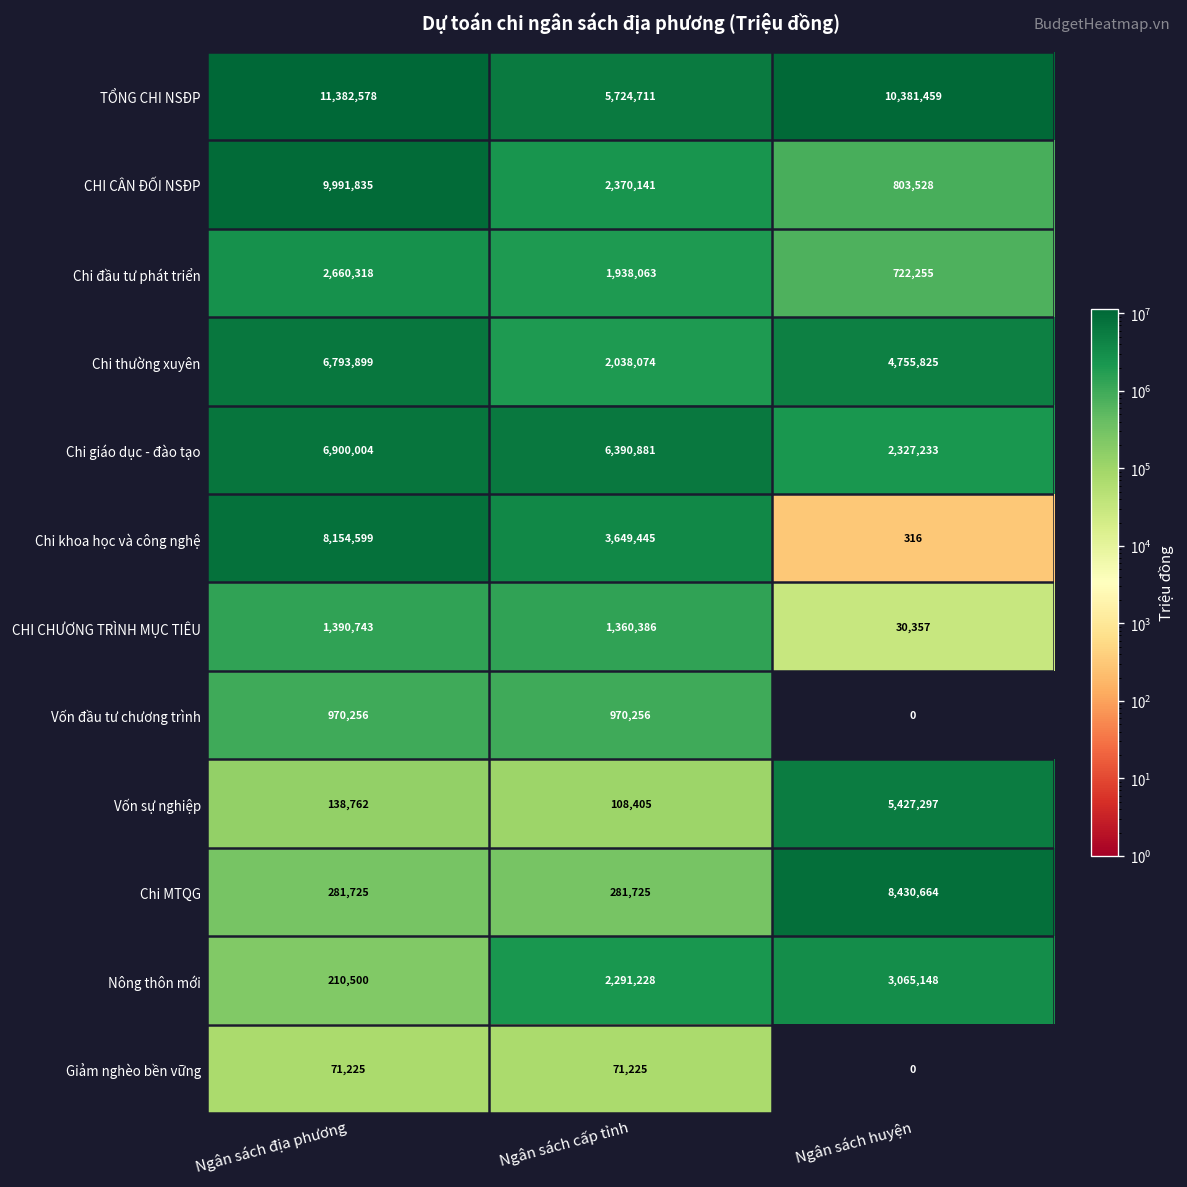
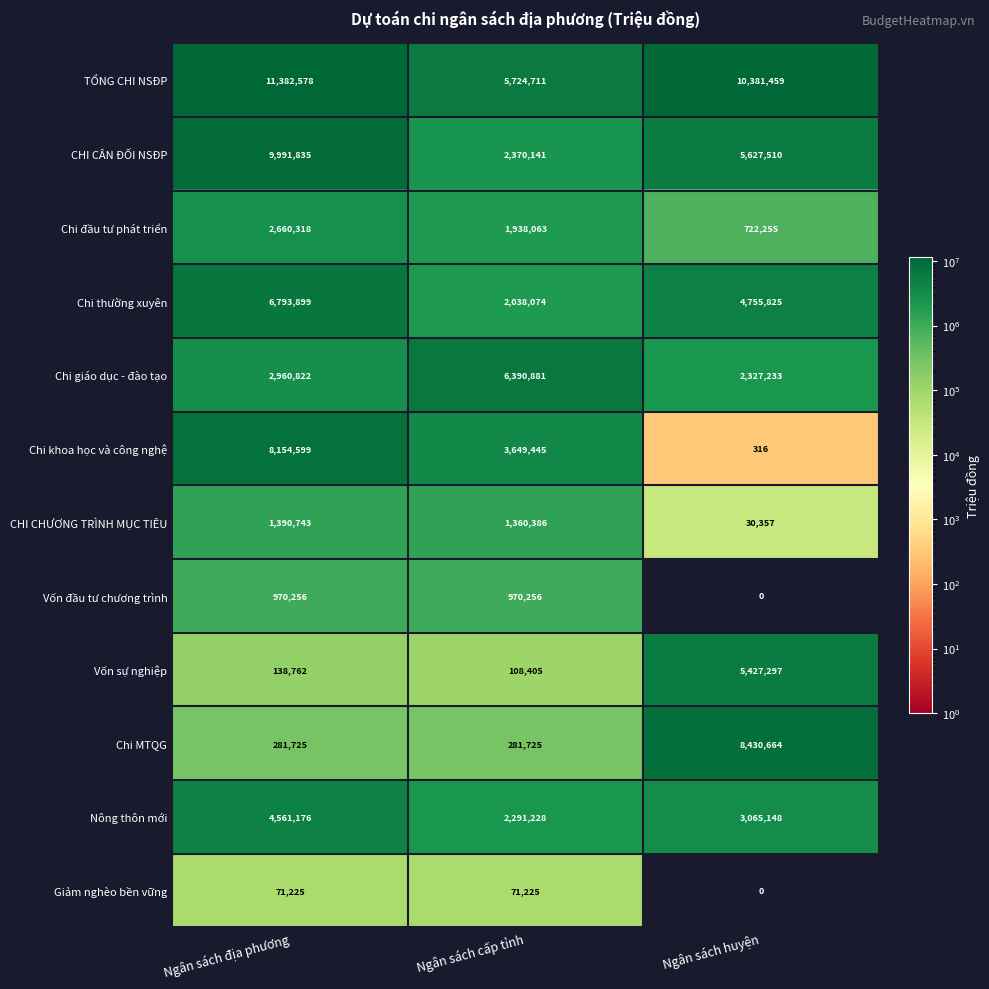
CHI CÂN ĐỐI NSĐP, Ngân sách huyện: 803,528 -> 5,627,510
Chi giáo dục - đào tạo, Ngân sách địa phương: 6,900,004 -> 2,960,822
Nông thôn mới, Ngân sách địa phương: 210,500 -> 4,561,176
